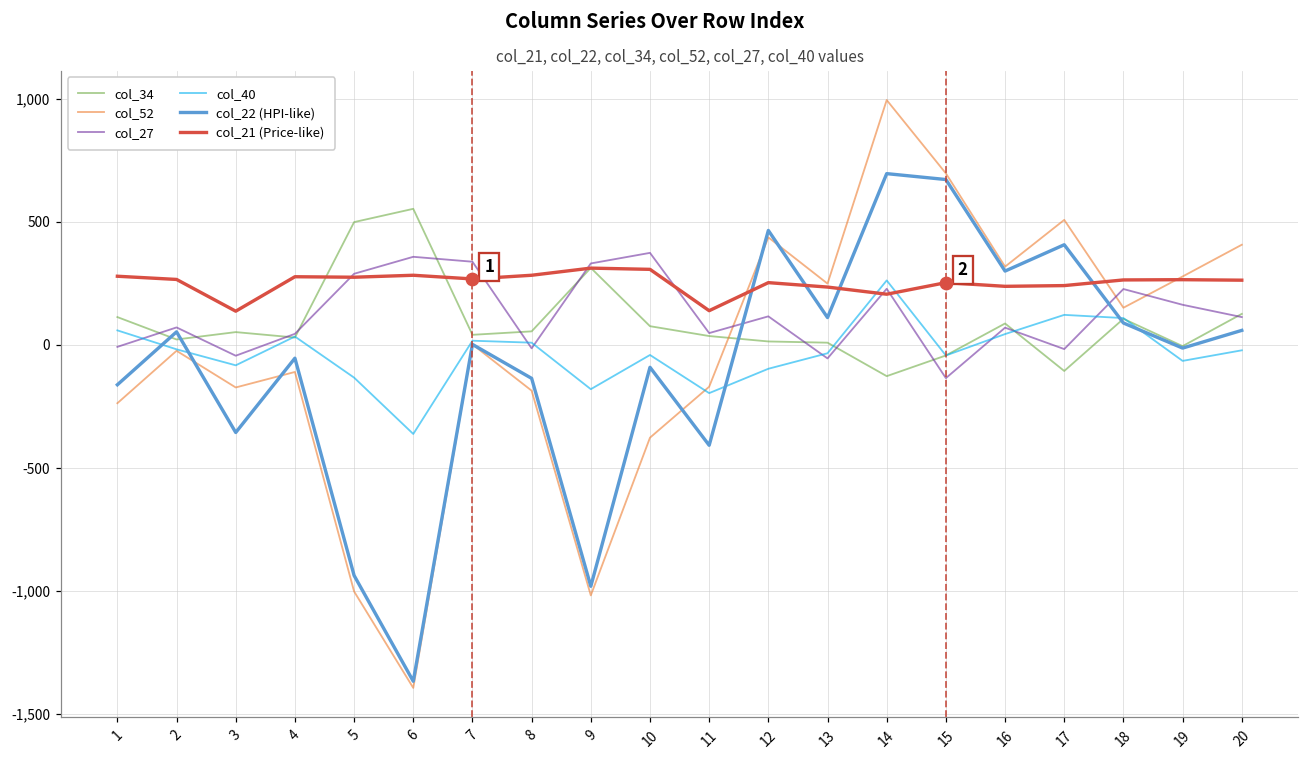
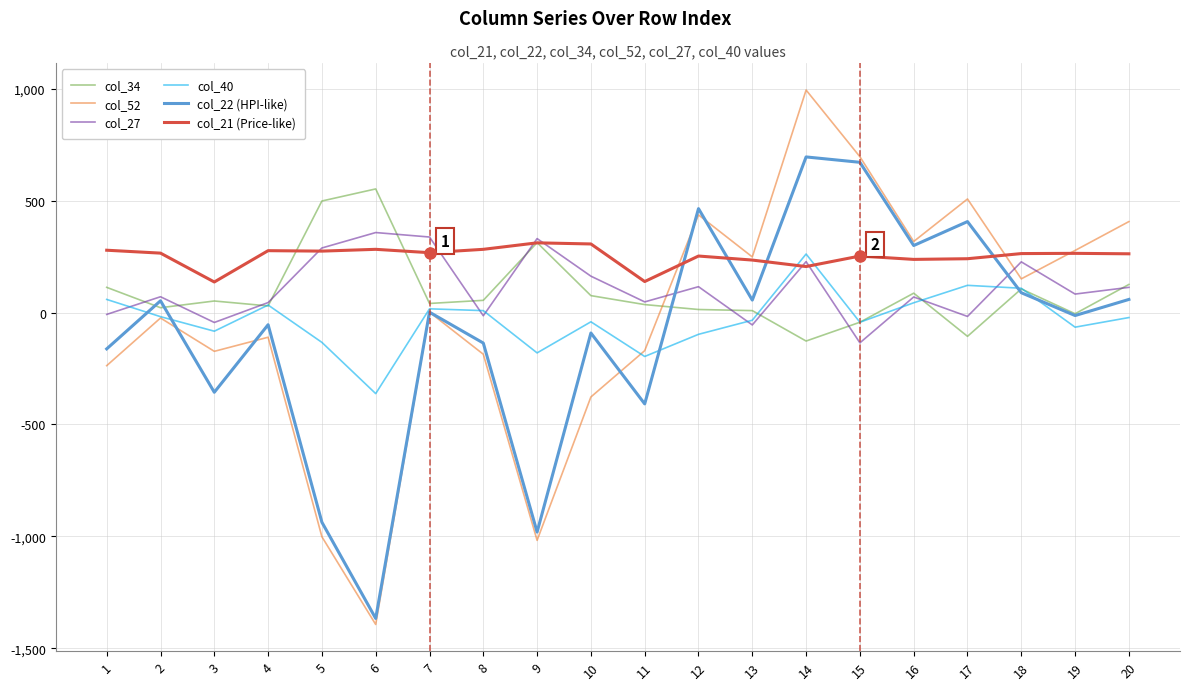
col_27, 10: 370 -> 160
col_22 (HPI-like), 13: 110 -> 60
col_27, 19: 160 -> 80
